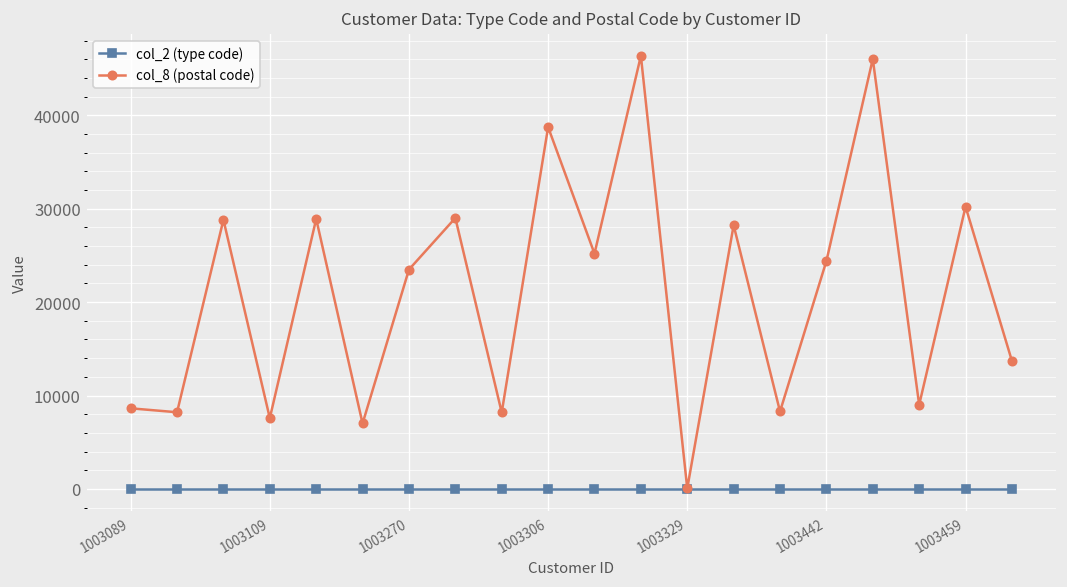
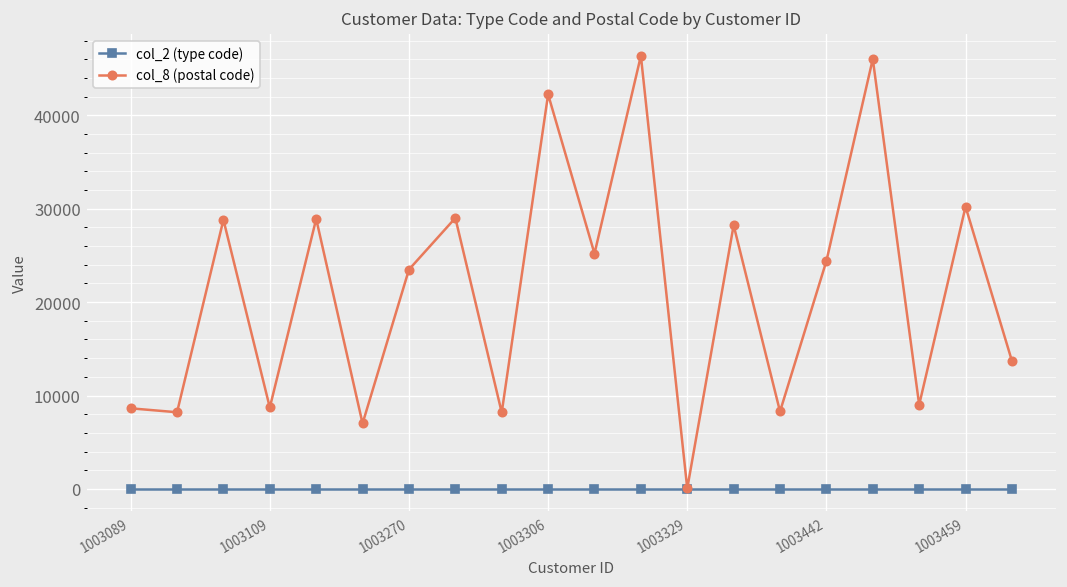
col_8 (postal code), 1003109: 8000 -> 9000
col_8 (postal code), 1003306: 39000 -> 42000
